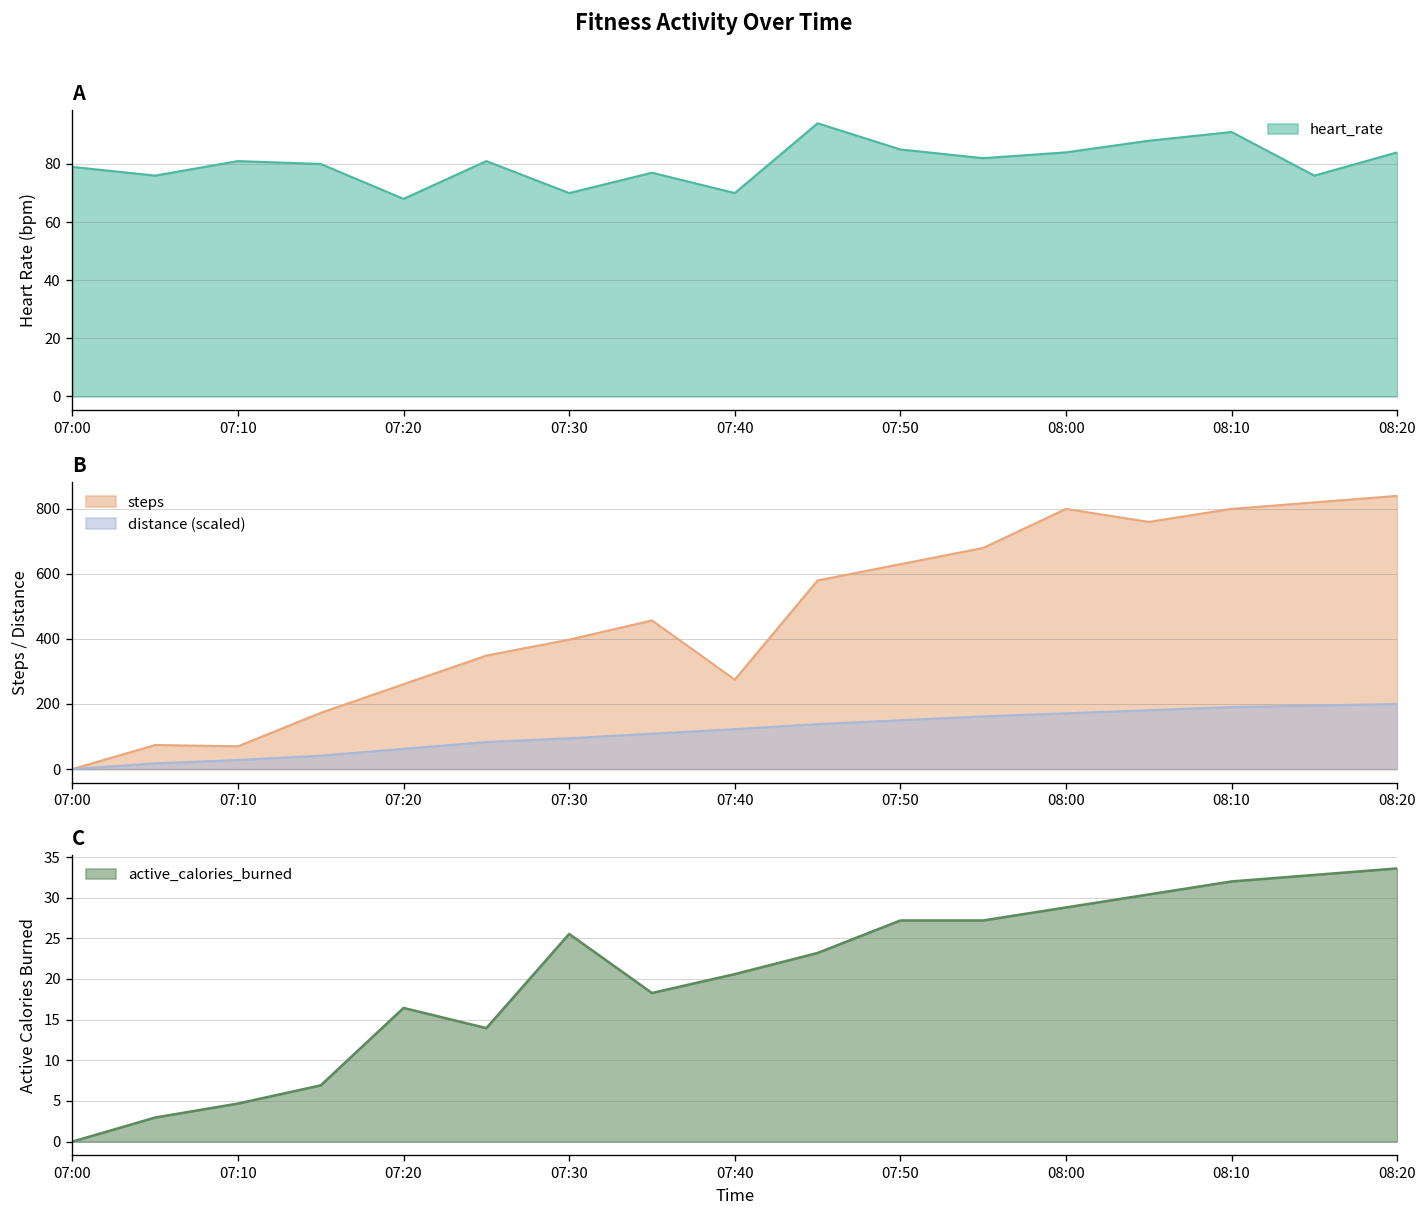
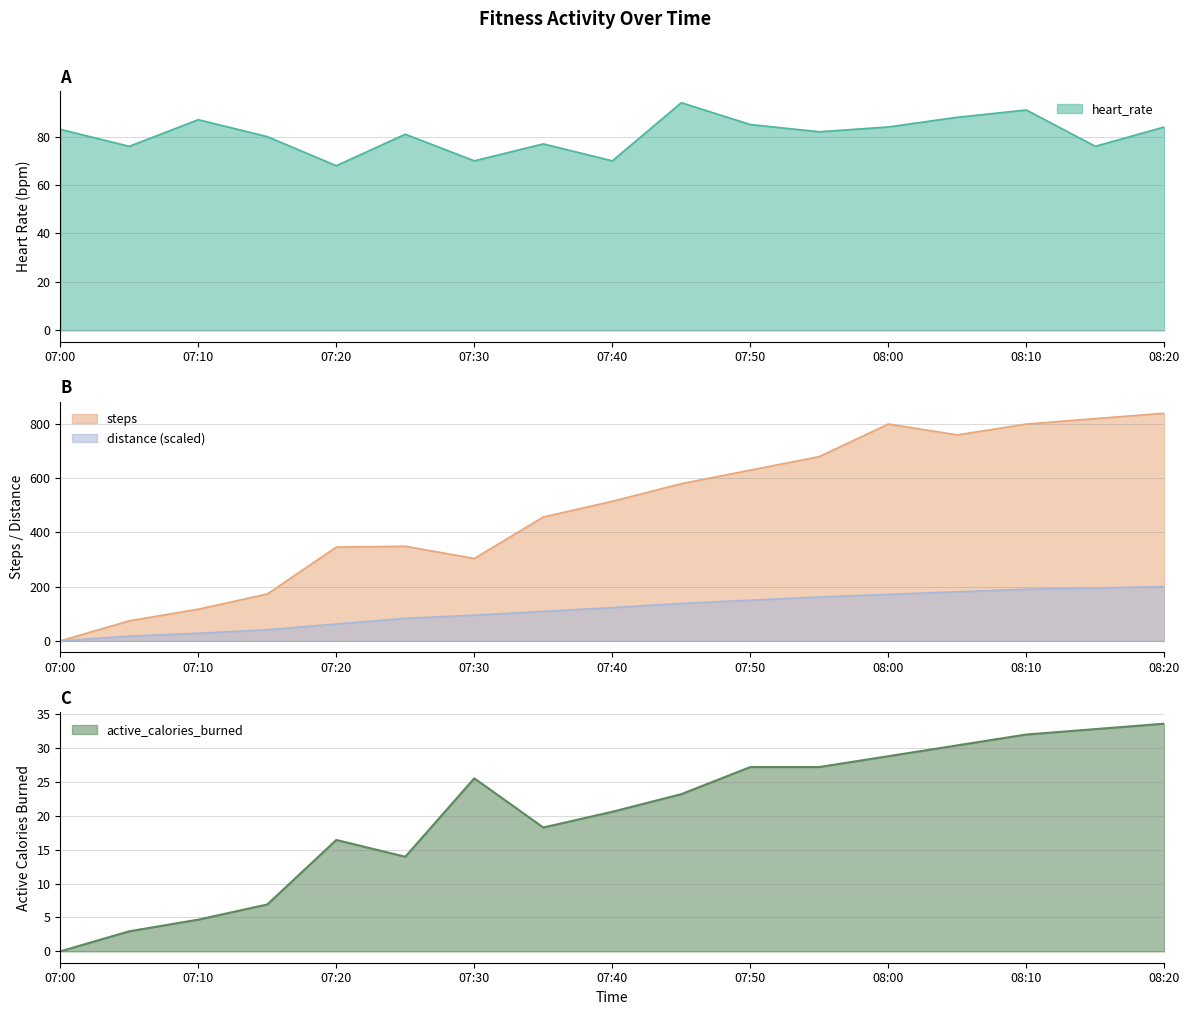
A, 07:00: 79 -> 83
A, 07:10: 81 -> 87
B, steps, 07:10: 70 -> 120
B, steps, 07:20: 260 -> 350
B, steps, 07:30: 400 -> 300
B, steps, 07:40: 280 -> 520
